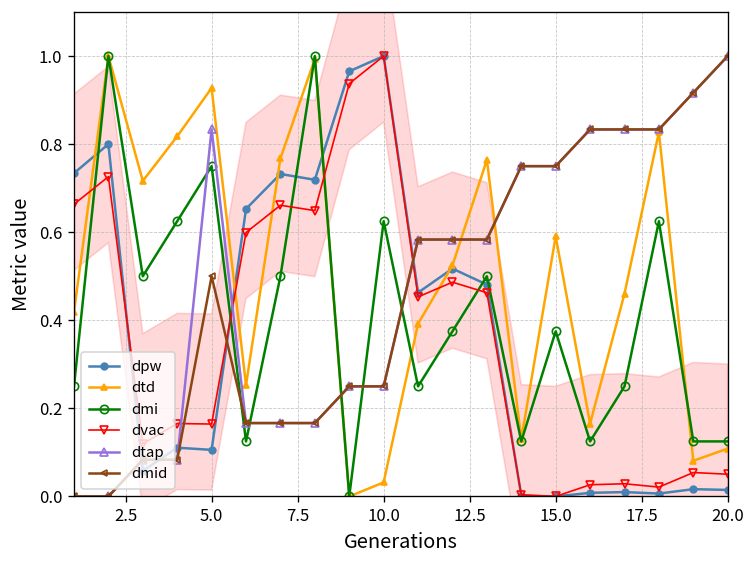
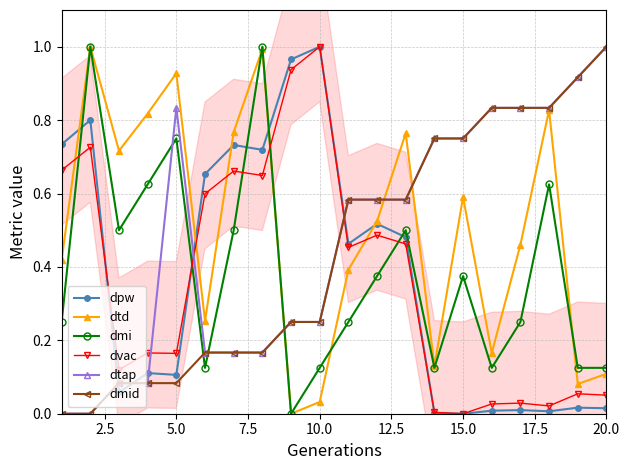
dmid, 5.0: 0.50 -> 0.08
dmi, 10.0: 0.63 -> 0.13
